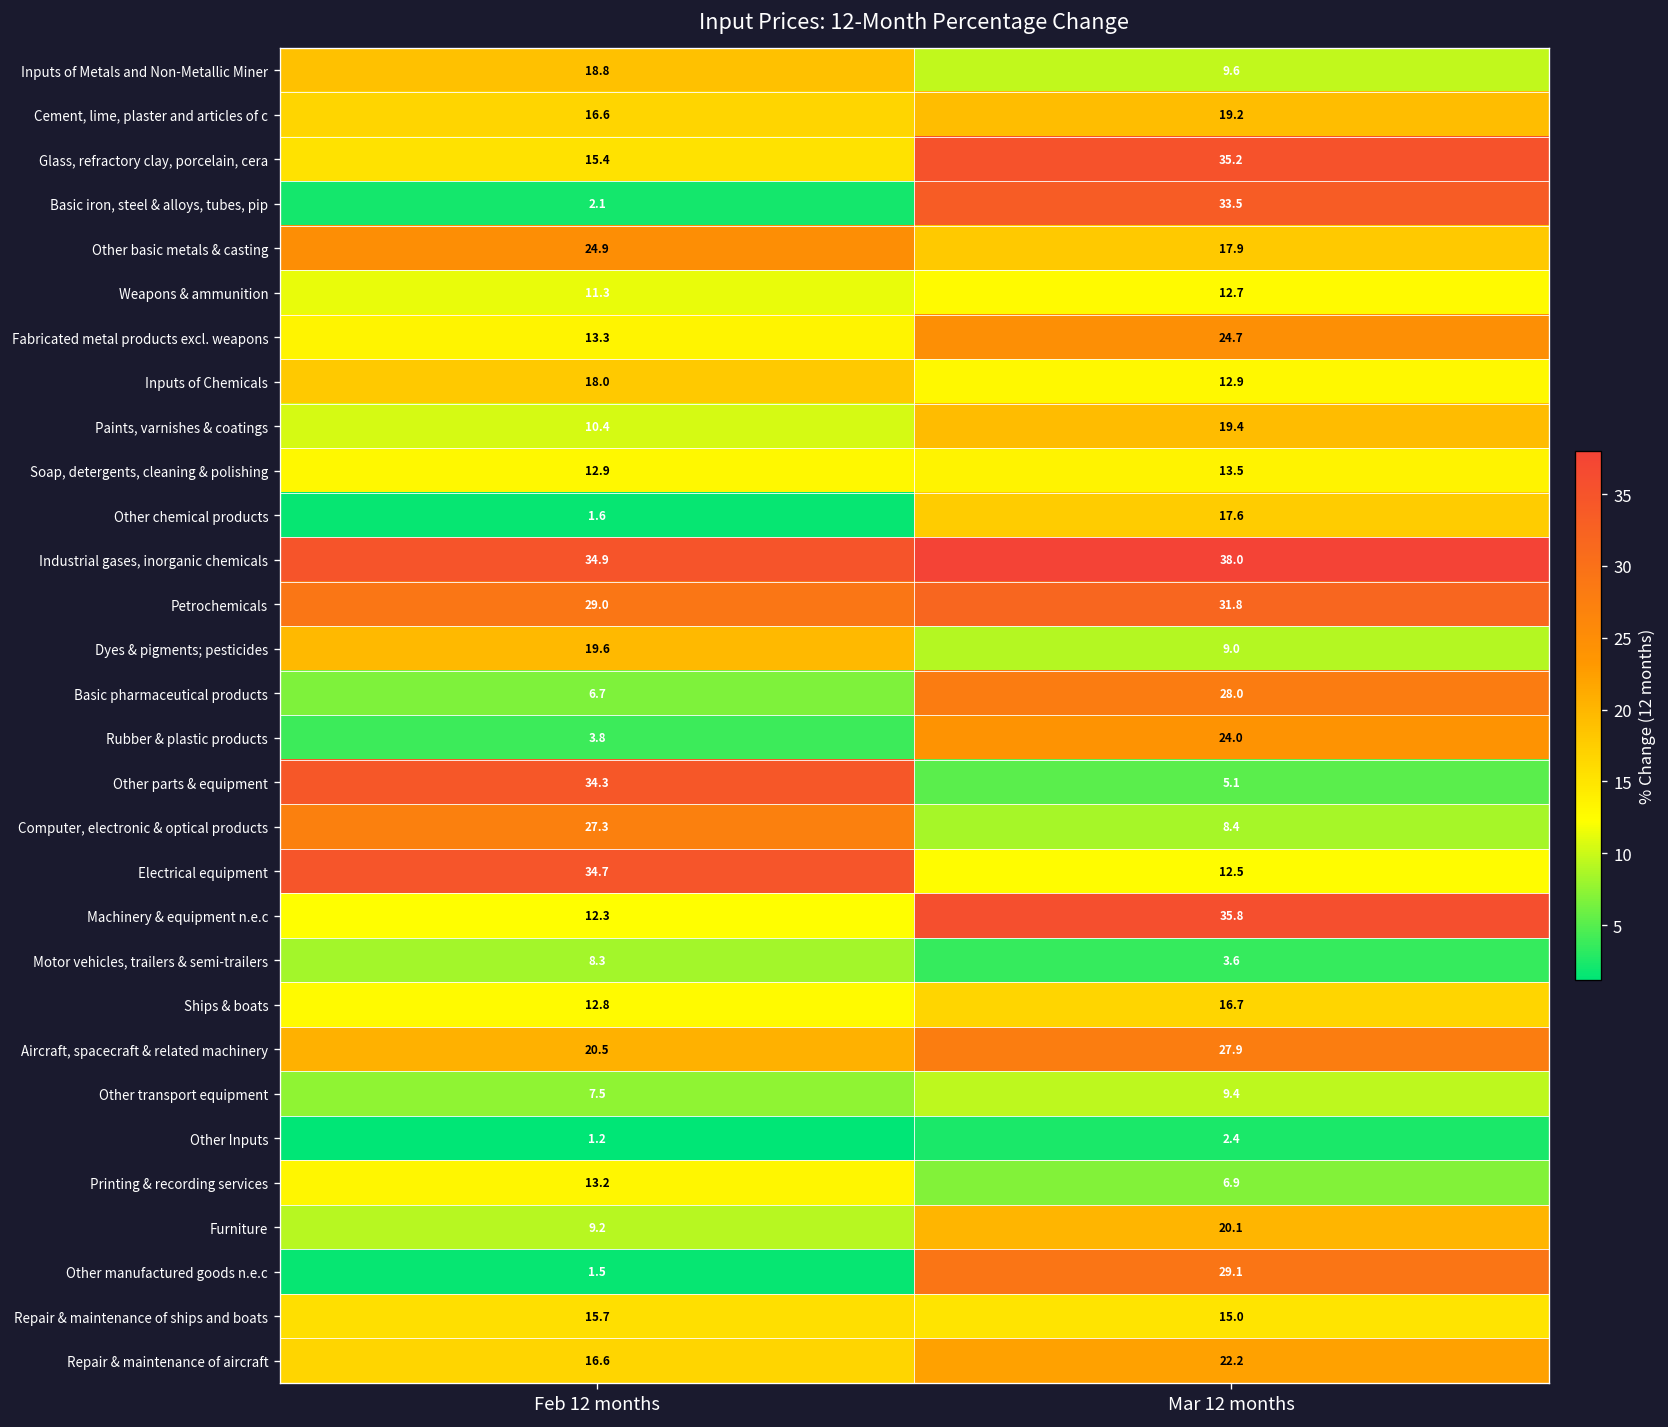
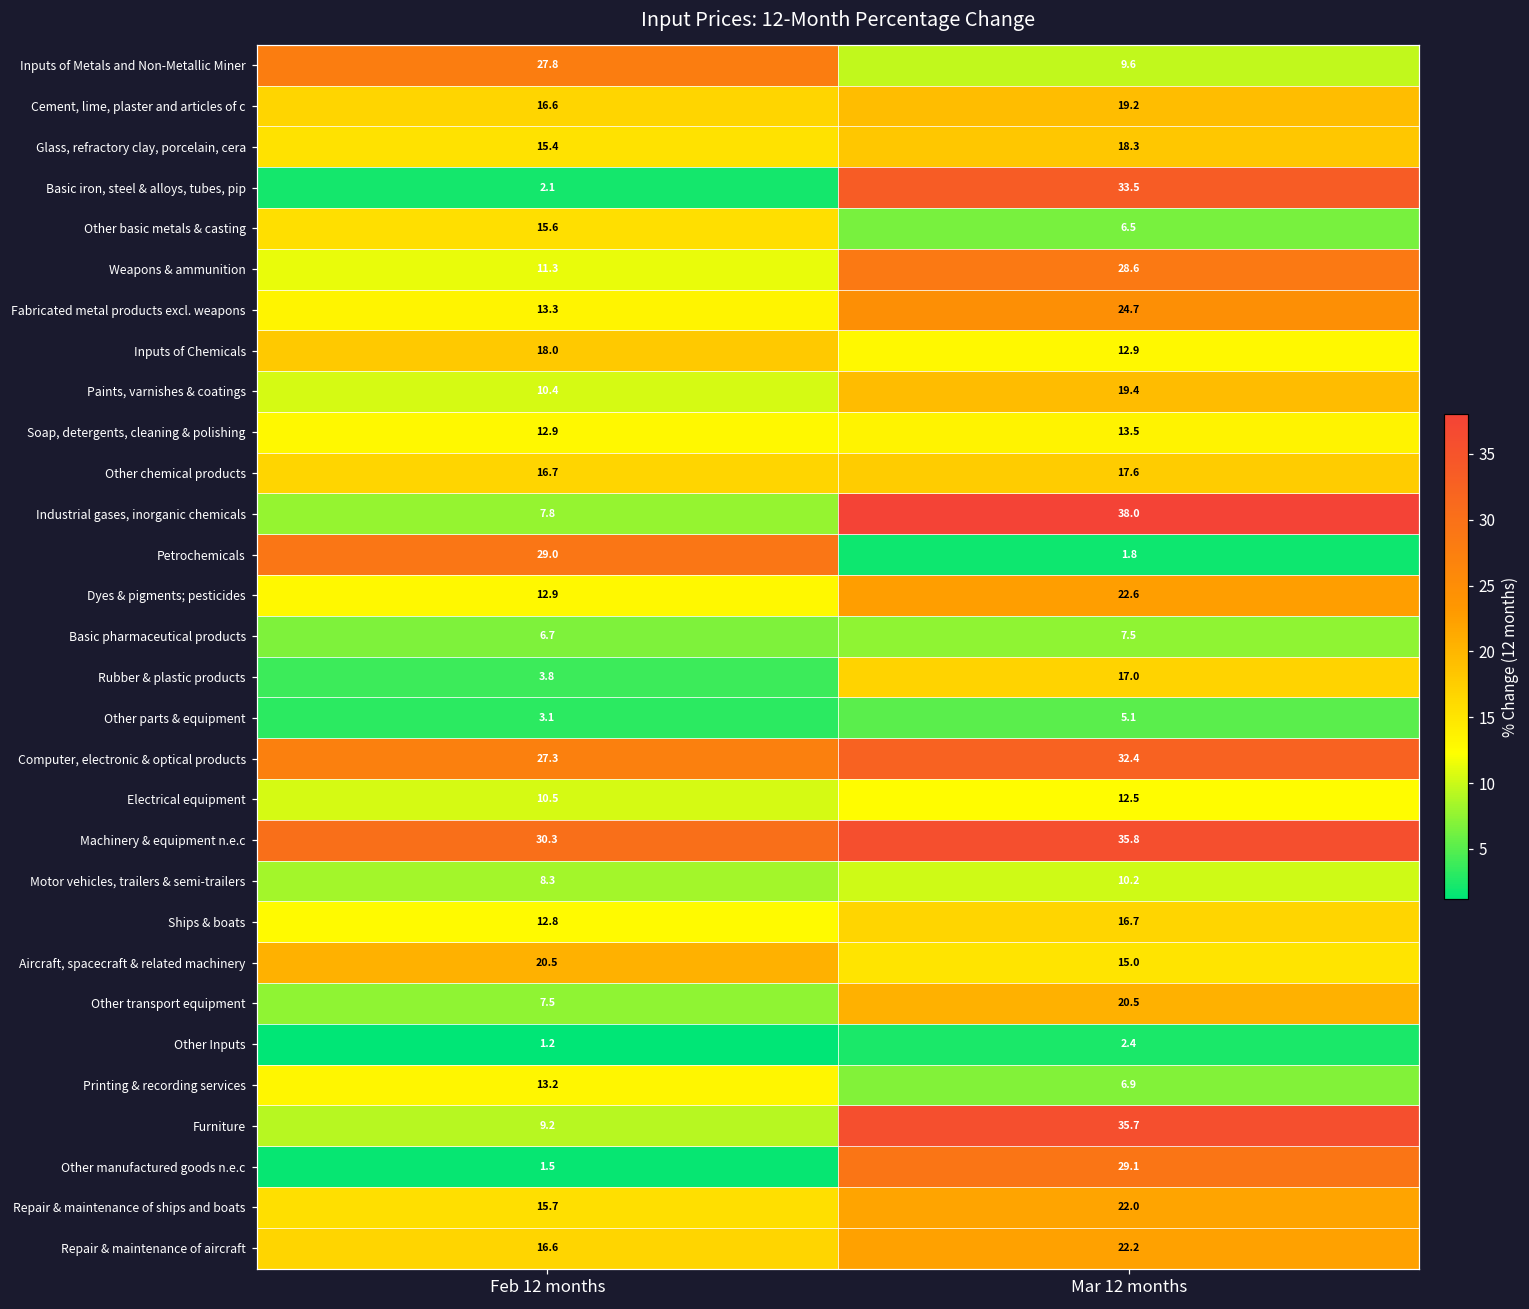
Inputs of Metals and Non-Metallic Miner, Feb 12 months: 18.8 -> 27.8
Glass, refractory clay, porcelain, cera, Mar 12 months: 35.2 -> 18.3
Other basic metals & casting, Feb 12 months: 24.9 -> 15.6
Other basic metals & casting, Mar 12 months: 17.9 -> 6.5
Weapons & ammunition, Mar 12 months: 12.7 -> 28.6
Other chemical products, Feb 12 months: 1.6 -> 16.7
Industrial gases, inorganic chemicals, Feb 12 months: 34.9 -> 7.8
Petrochemicals, Mar 12 months: 31.8 -> 1.8
Dyes & pigments; pesticides, Feb 12 months: 19.6 -> 12.9
Dyes & pigments; pesticides, Mar 12 months: 9.0 -> 22.6
Basic pharmaceutical products, Mar 12 months: 28.0 -> 7.5
Rubber & plastic products, Mar 12 months: 24.0 -> 17.0
Other parts & equipment, Feb 12 months: 34.3 -> 3.1
Computer, electronic & optical products, Mar 12 months: 8.4 -> 32.4
Electrical equipment, Feb 12 months: 34.7 -> 10.5
Machinery & equipment n.e.c, Feb 12 months: 12.3 -> 30.3
Motor vehicles, trailers & semi-trailers, Mar 12 months: 3.6 -> 10.2
Aircraft, spacecraft & related machinery, Mar 12 months: 27.9 -> 15.0
Other transport equipment, Mar 12 months: 9.4 -> 20.5
Furniture, Mar 12 months: 20.1 -> 35.7
Repair & maintenance of ships and boats, Mar 12 months: 15.0 -> 22.0
